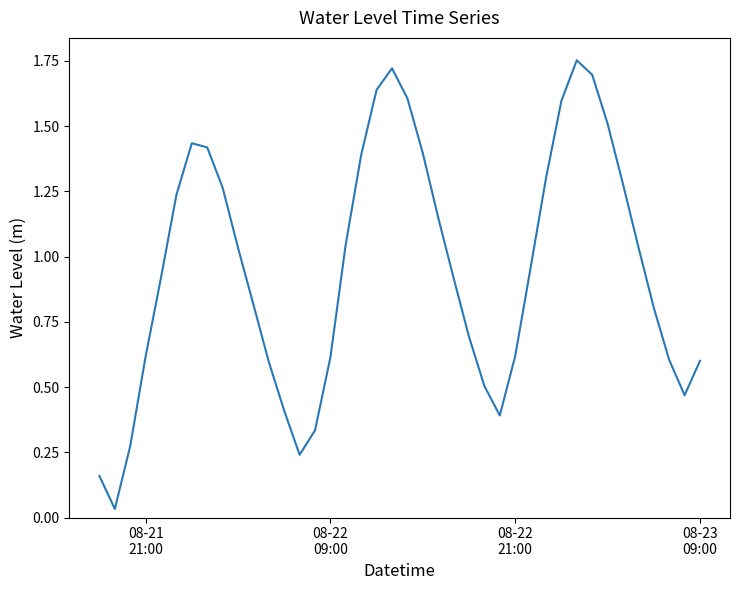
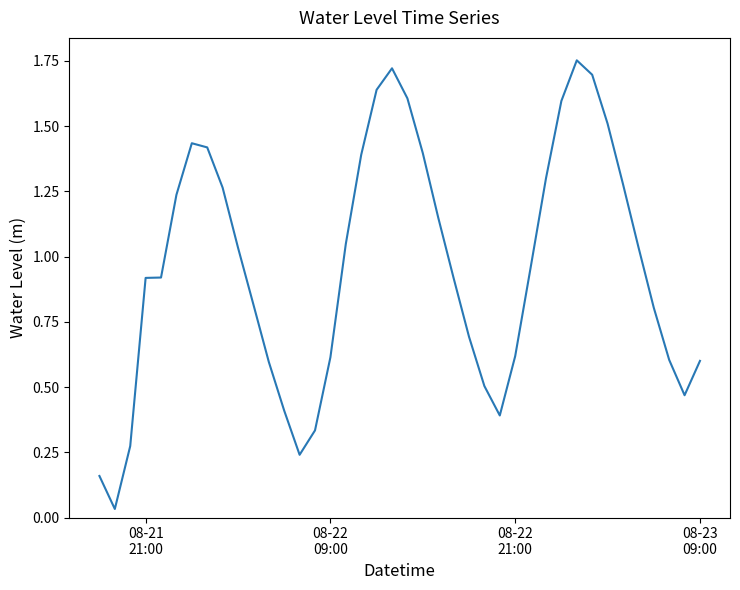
08-21 21:00: 0.62 -> 0.92
